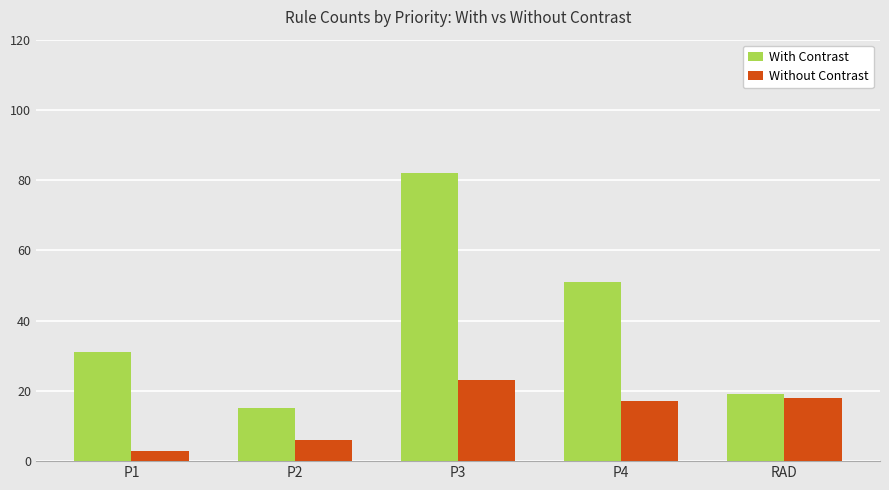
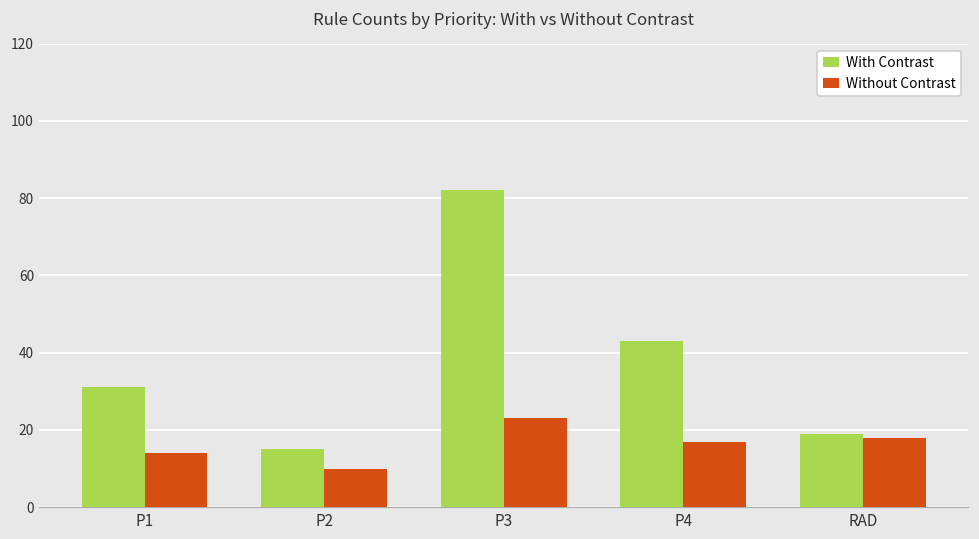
Without Contrast, P1: 3 -> 14
Without Contrast, P2: 6 -> 10
With Contrast, P4: 51 -> 43
